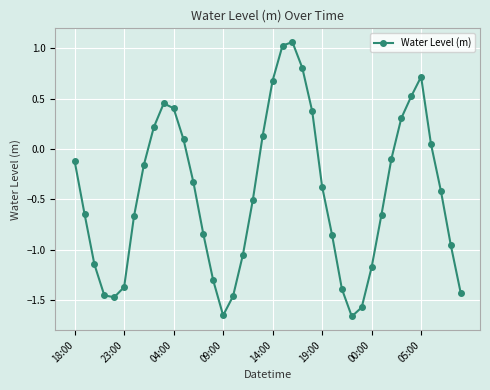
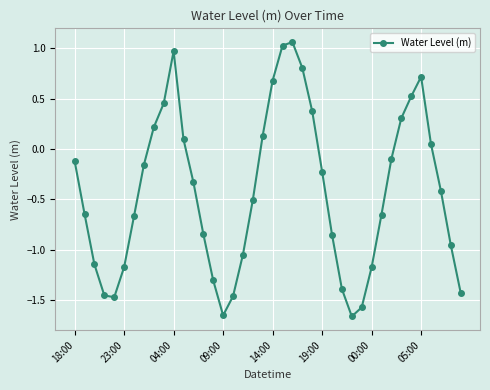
23:00: -1.37 -> -1.17
04:00: 0.40 -> 0.97
19:00: -0.37 -> -0.22
